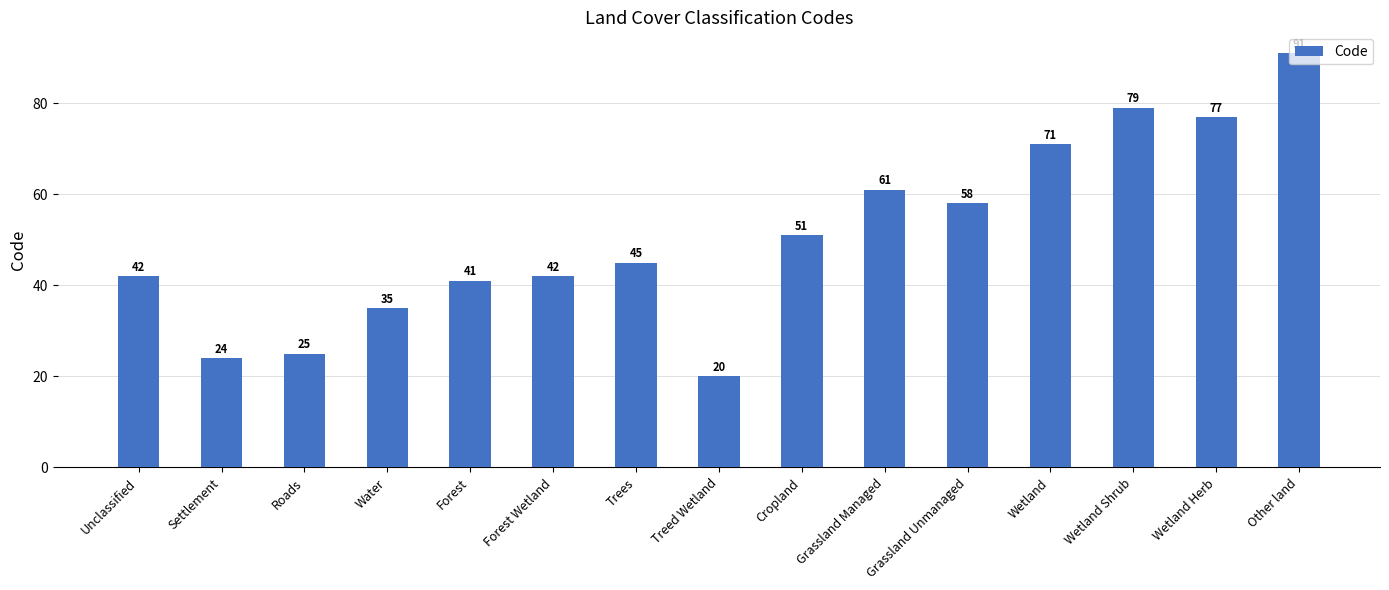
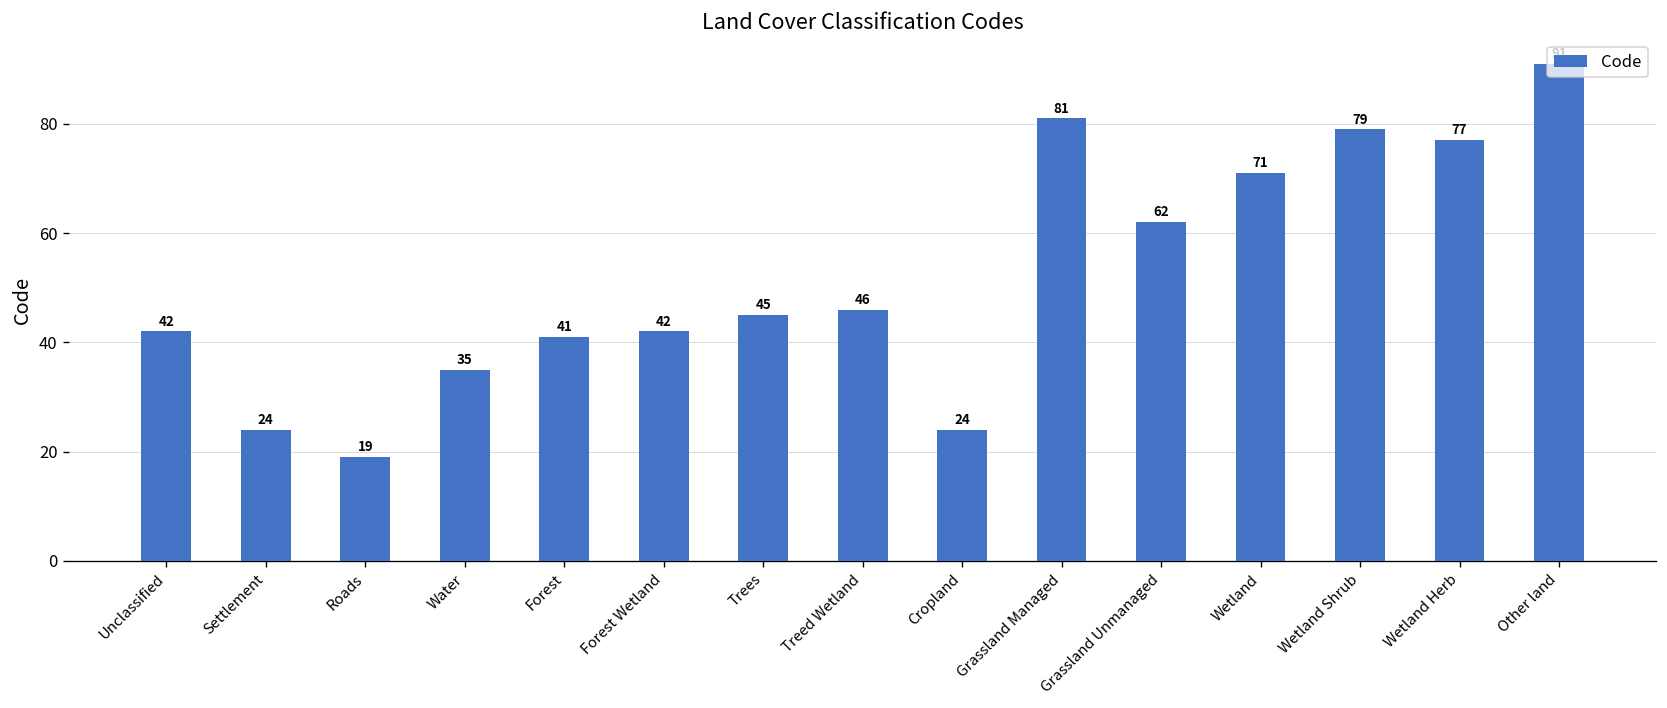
Roads: 25 -> 19
Treed Wetland: 20 -> 46
Cropland: 51 -> 24
Grassland Managed: 61 -> 81
Grassland Unmanaged: 58 -> 62
